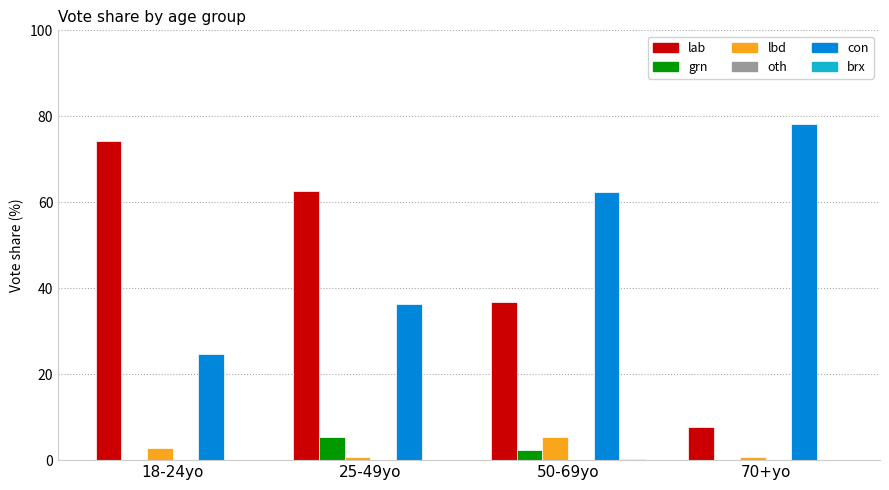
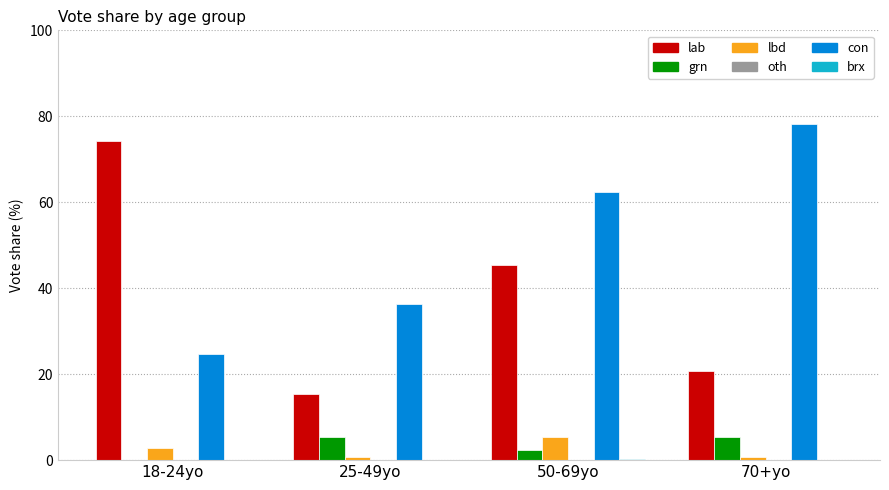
lab, 25-49yo: 63 -> 15
lab, 50-69yo: 37 -> 45
lab, 70+yo: 8 -> 21
grn, 70+yo: 0 -> 5
